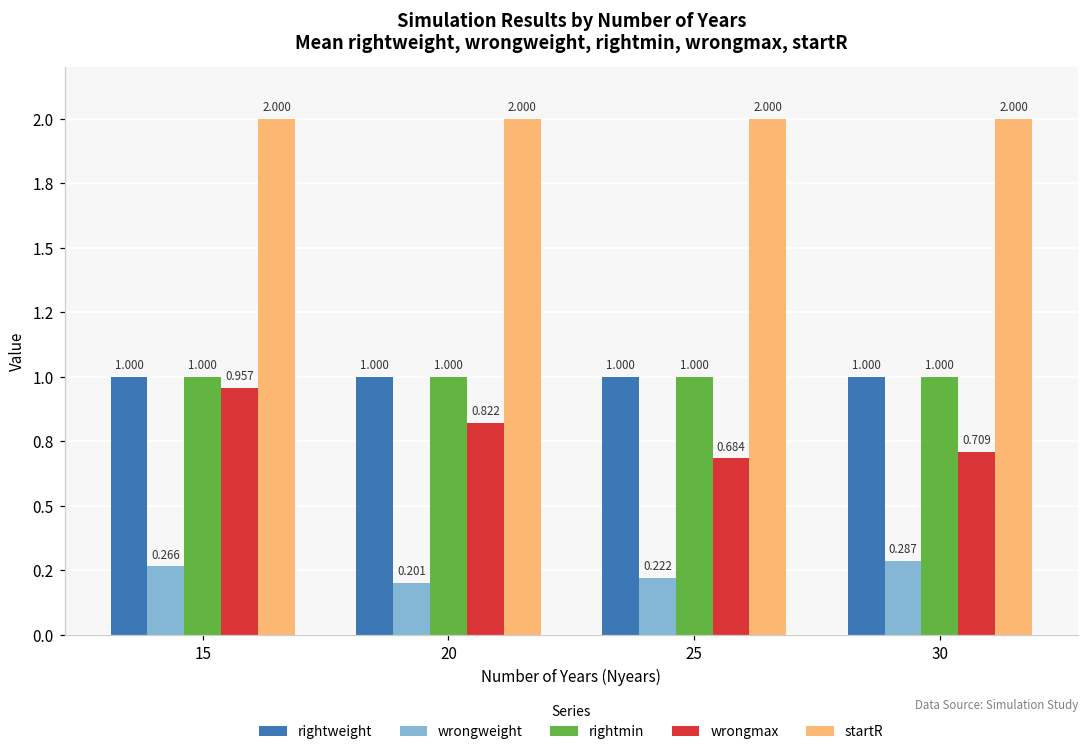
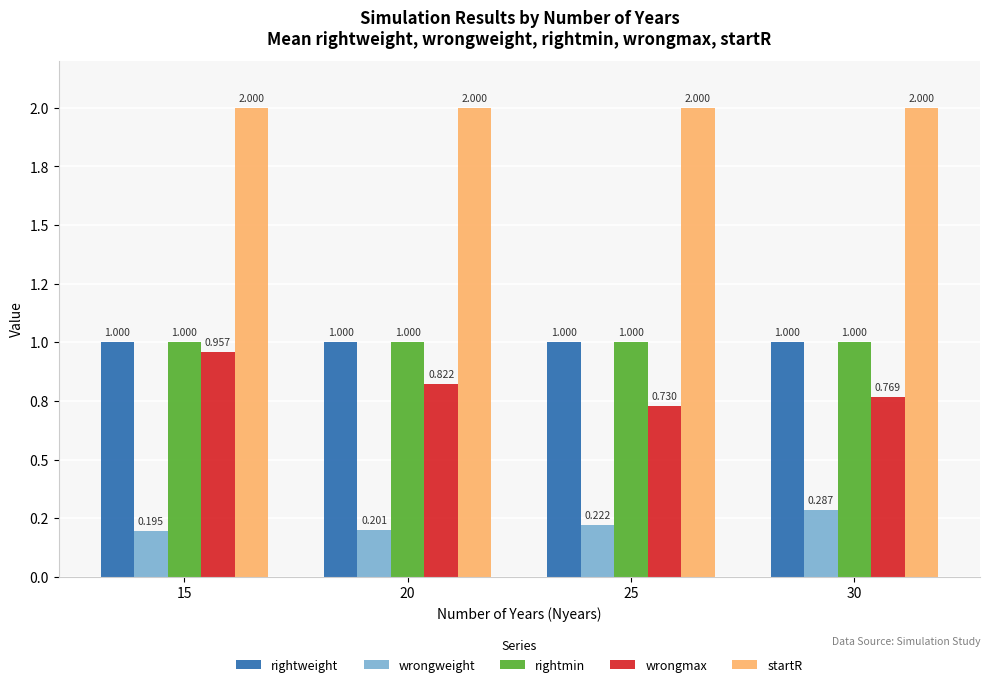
wrongweight, 15: 0.266 -> 0.195
wrongmax, 25: 0.684 -> 0.730
wrongmax, 30: 0.709 -> 0.769
